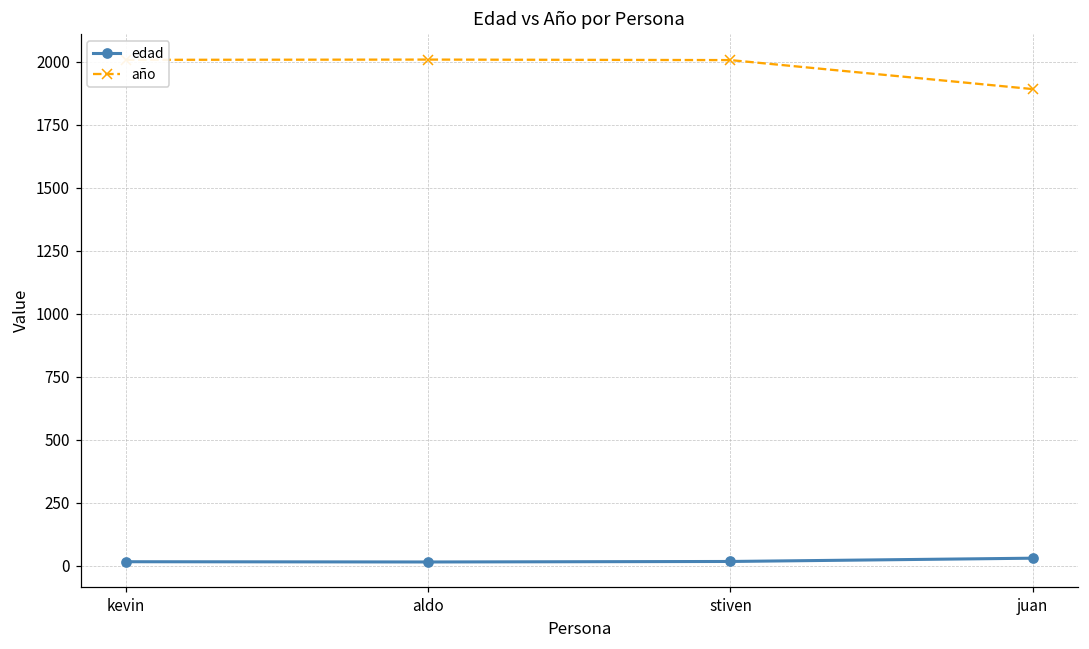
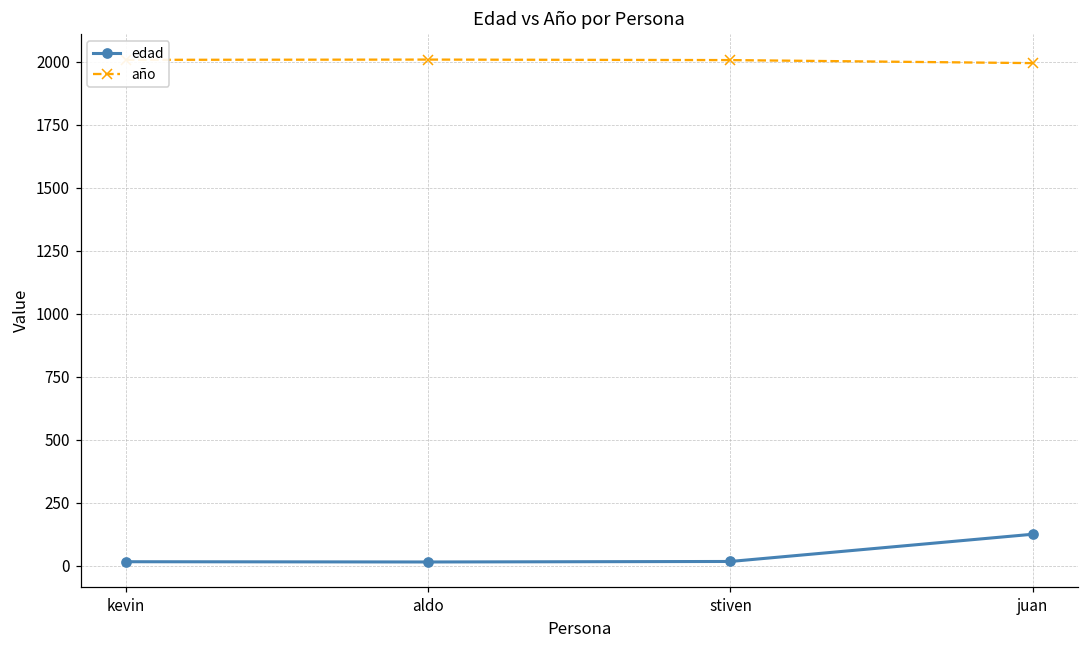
edad, juan: 30 -> 130
año, juan: 1890 -> 1990
